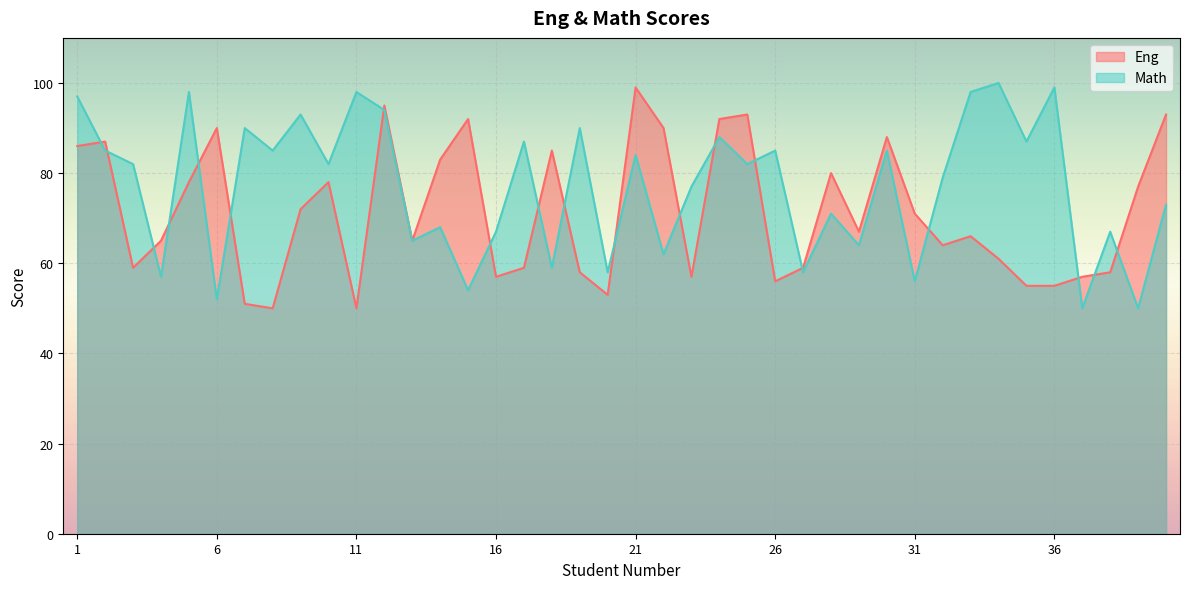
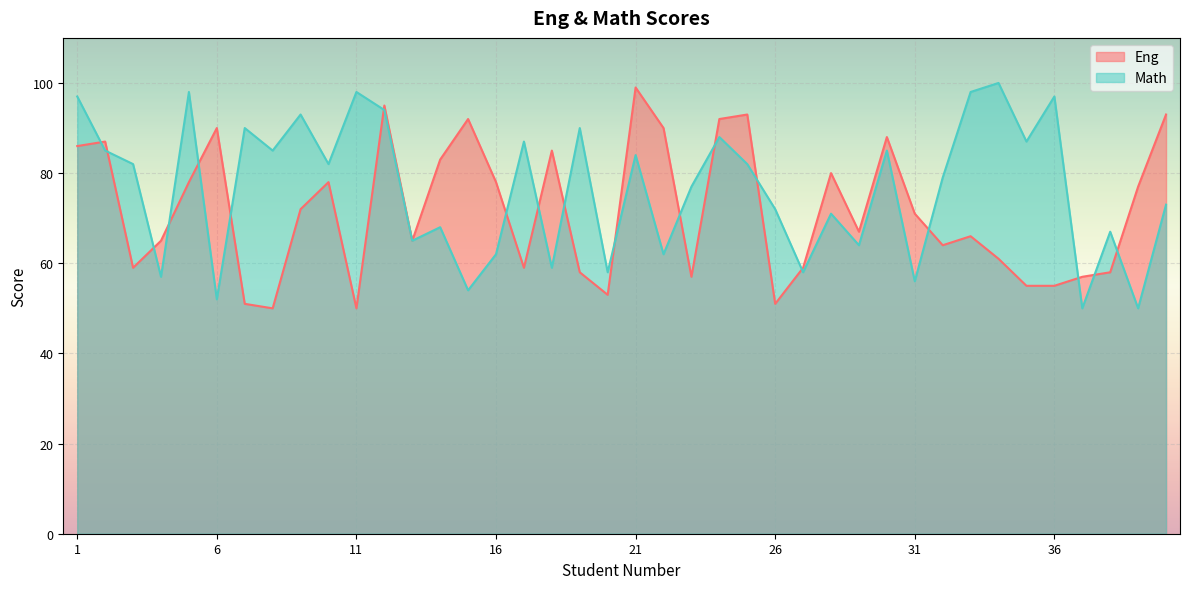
Eng, 16: 57 -> 78
Math, 16: 67 -> 62
Eng, 26: 56 -> 51
Math, 26: 85 -> 72
Math, 36: 99 -> 97
